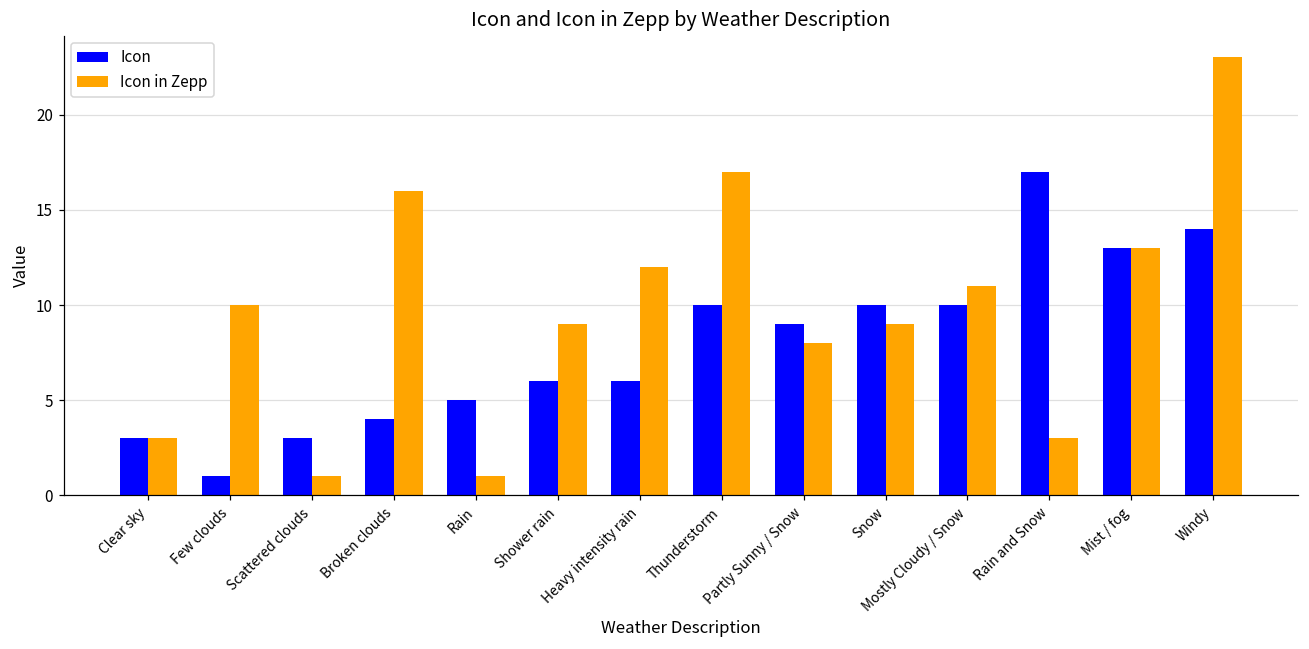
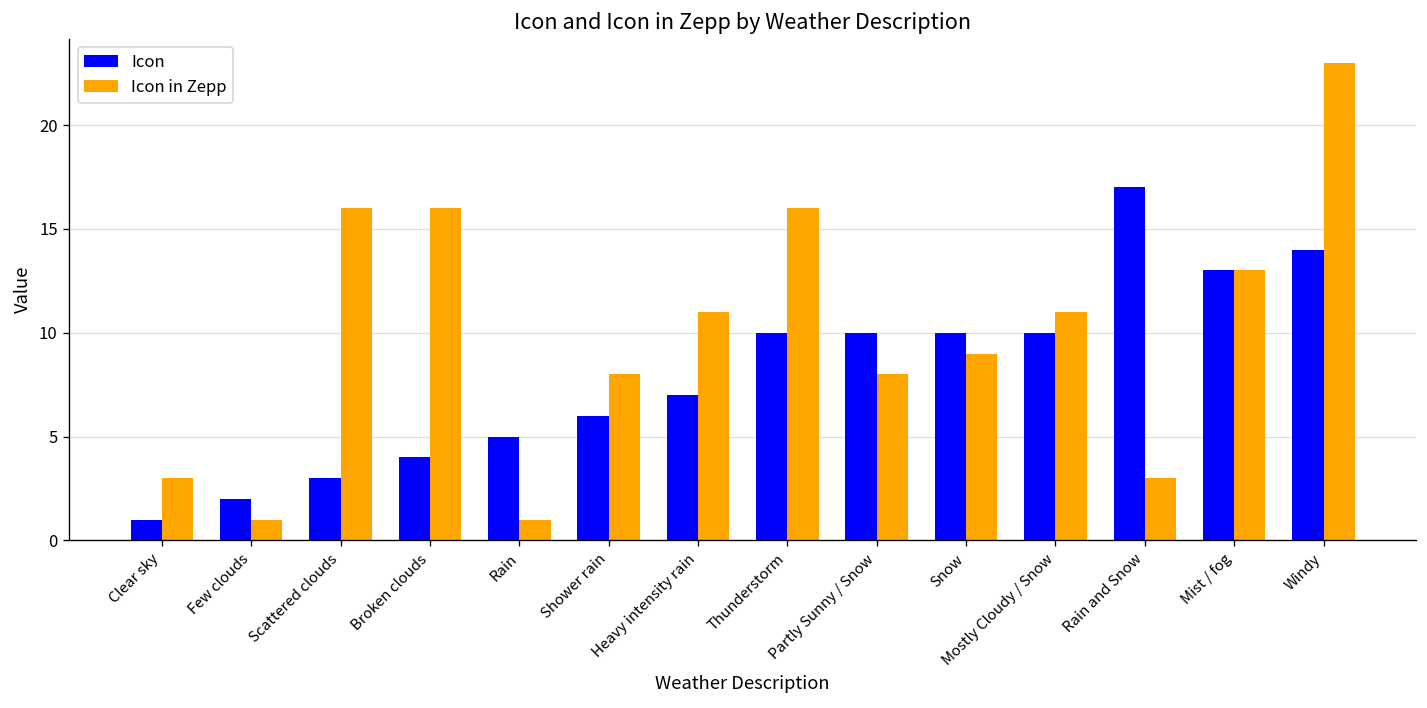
Icon, Clear sky: 3 -> 1
Icon, Few clouds: 1 -> 2
Icon in Zepp, Few clouds: 10 -> 1
Icon in Zepp, Scattered clouds: 1 -> 16
Icon in Zepp, Shower rain: 9 -> 8
Icon, Heavy intensity rain: 6 -> 7
Icon in Zepp, Heavy intensity rain: 12 -> 11
Icon in Zepp, Thunderstorm: 17 -> 16
Icon, Partly Sunny / Snow: 9 -> 10
